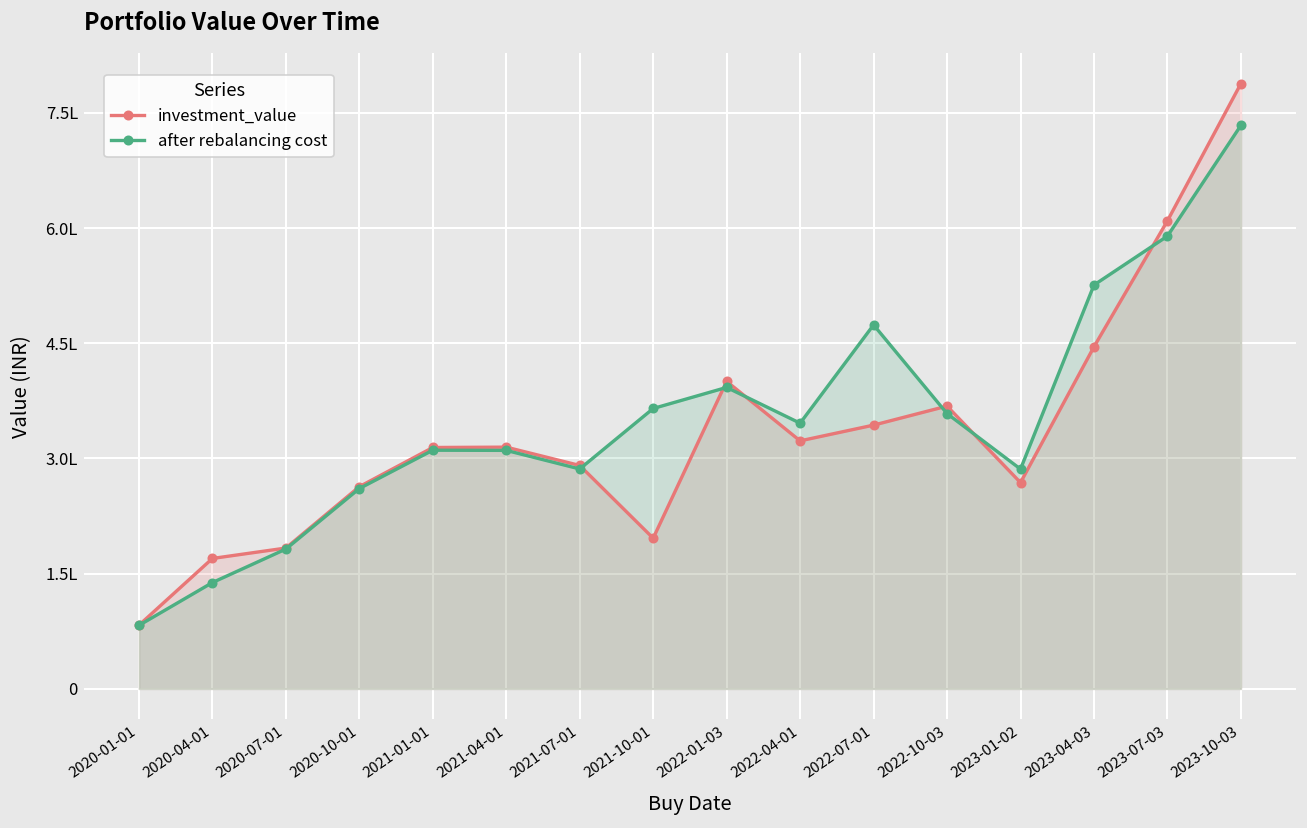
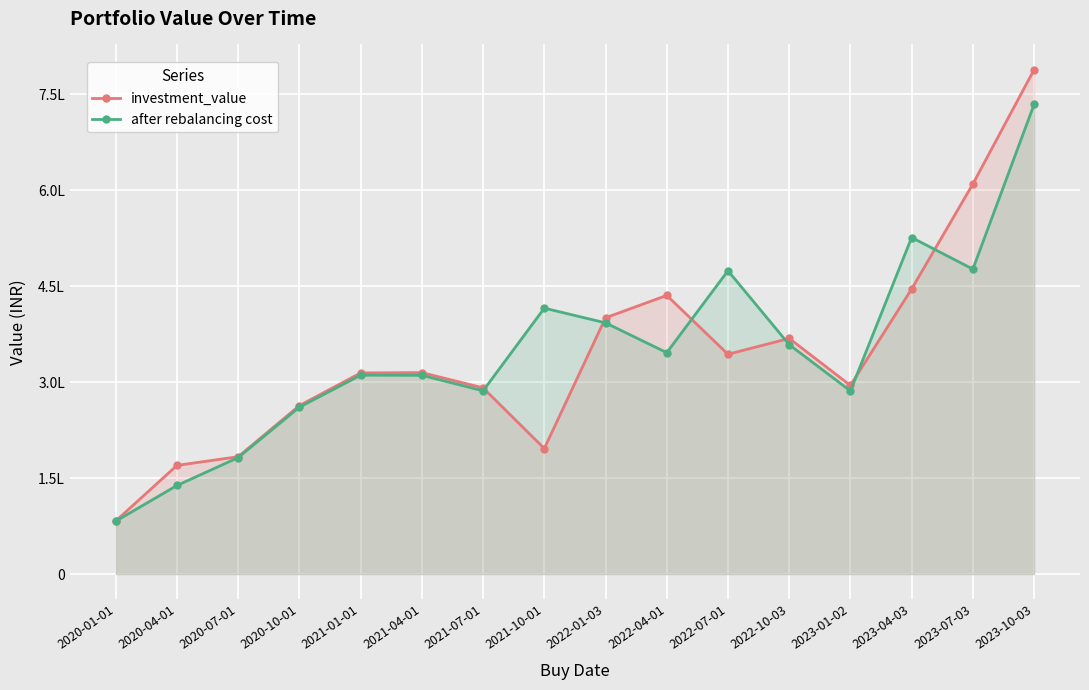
after rebalancing cost, 2021-10-01: 3.6L -> 4.2L
investment_value, 2022-04-01: 3.2L -> 4.4L
investment_value, 2023-01-02: 2.7L -> 2.9L
after rebalancing cost, 2023-07-03: 5.9L -> 4.8L
